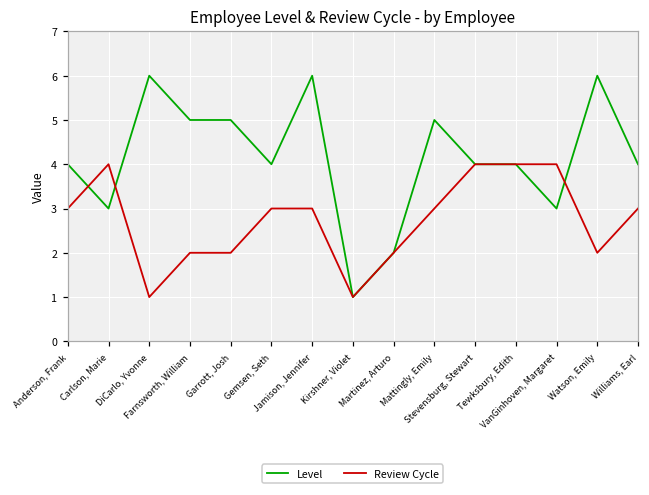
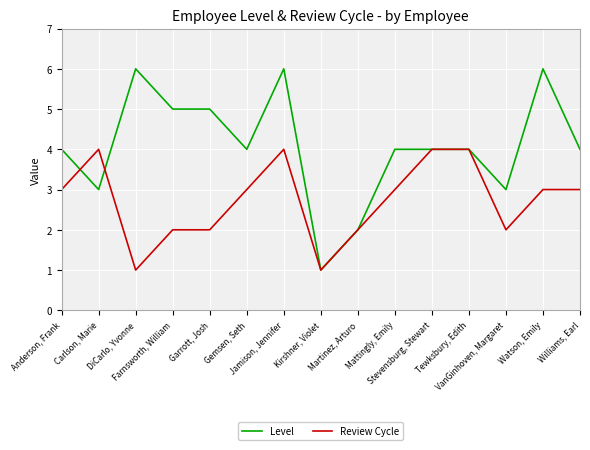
Review Cycle, Jamison, Jennifer: 3 -> 4
Level, Mattingly, Emily: 5 -> 4
Review Cycle, VanGinhoven, Margaret: 4 -> 2
Review Cycle, Watson, Emily: 2 -> 3
